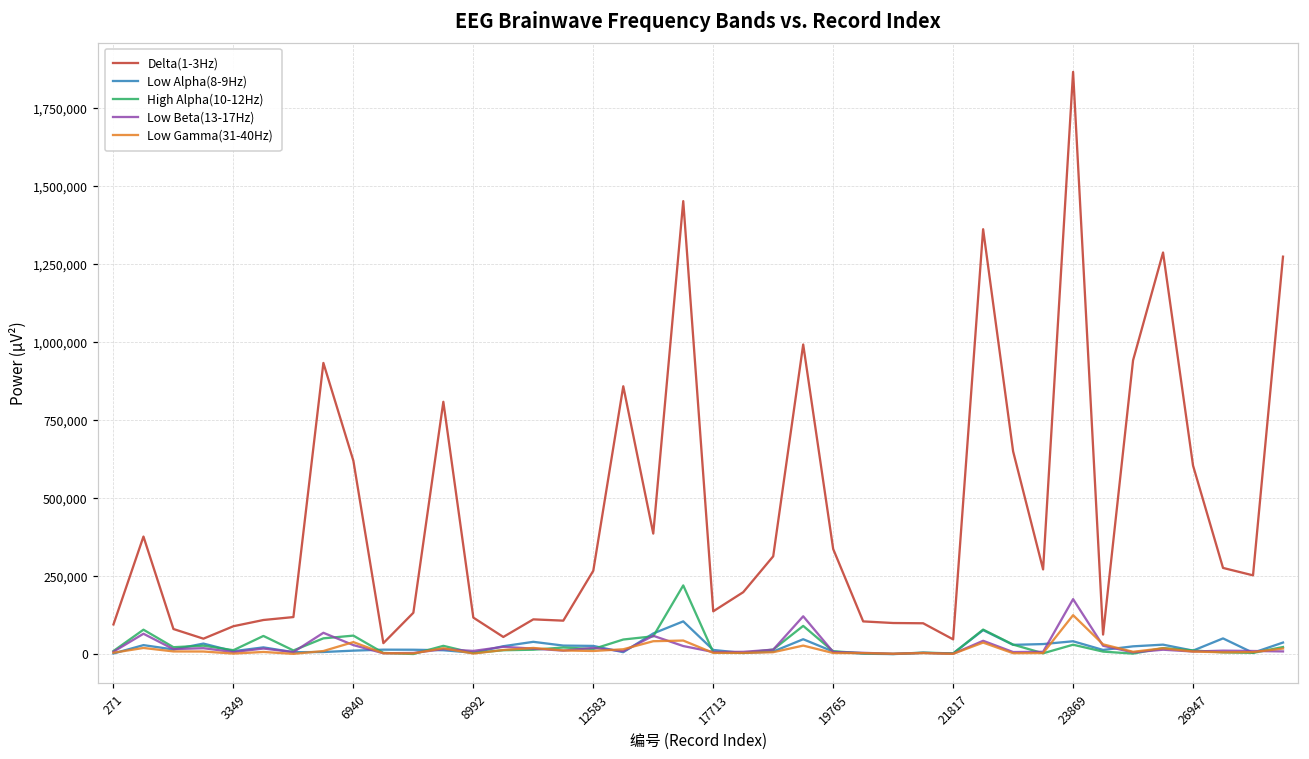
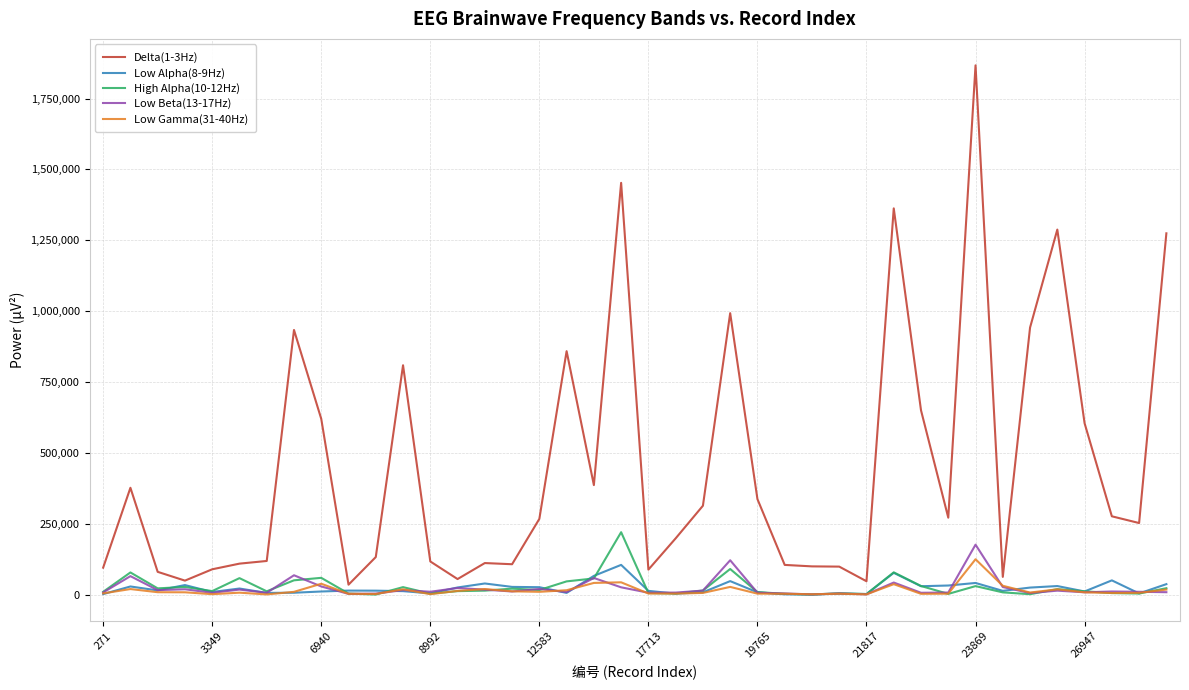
Delta(1-3Hz), 17713: 140,000 -> 90,000
